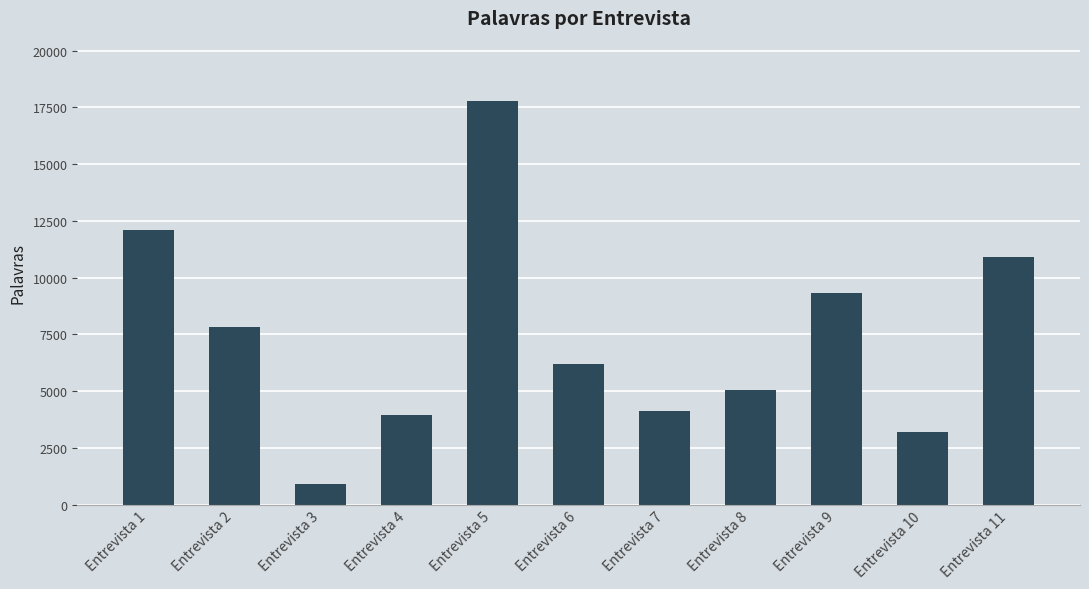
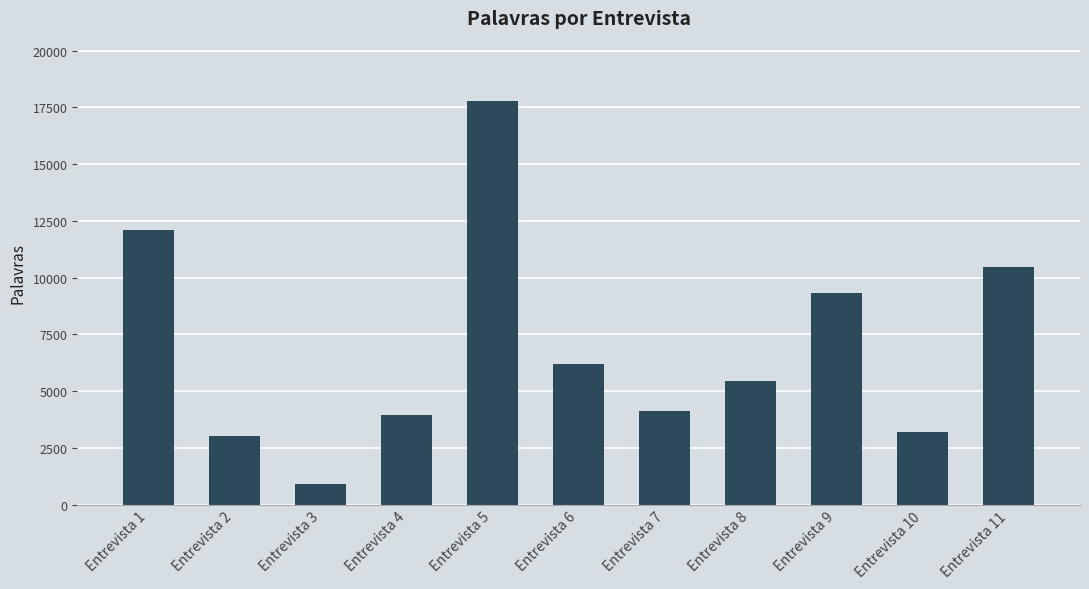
Entrevista 2: 7800 -> 3000
Entrevista 8: 5000 -> 5400
Entrevista 11: 10900 -> 10500
